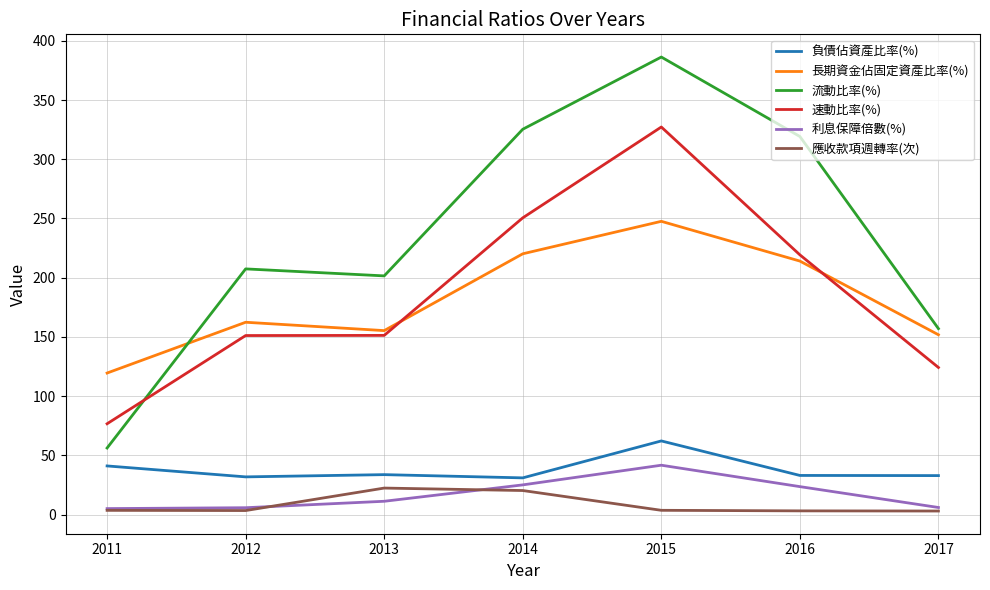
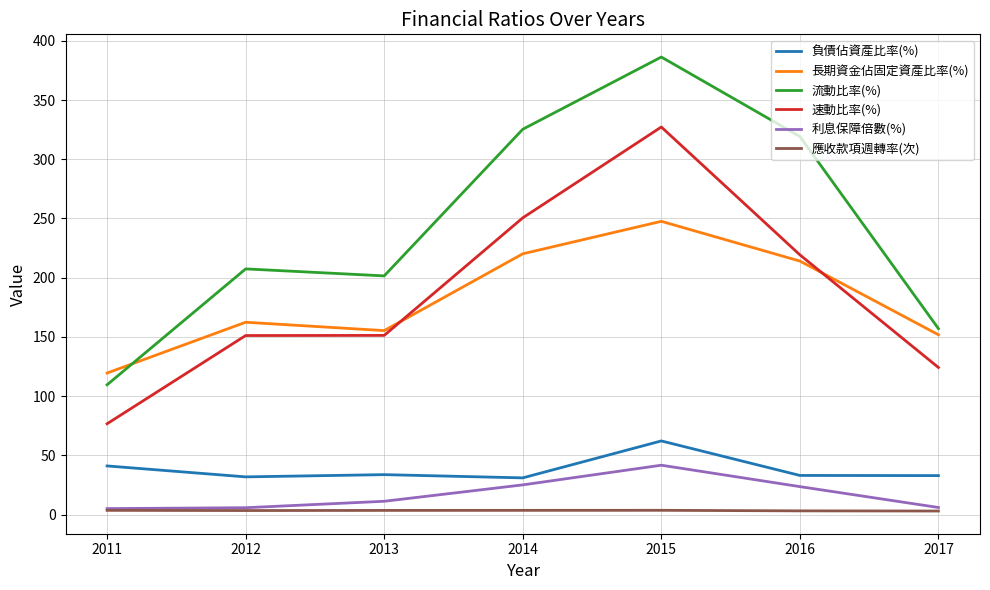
流動比率(%), 2011: 56 -> 110
應收款項週轉率(次), 2013: 22 -> 4
應收款項週轉率(次), 2014: 20 -> 4
